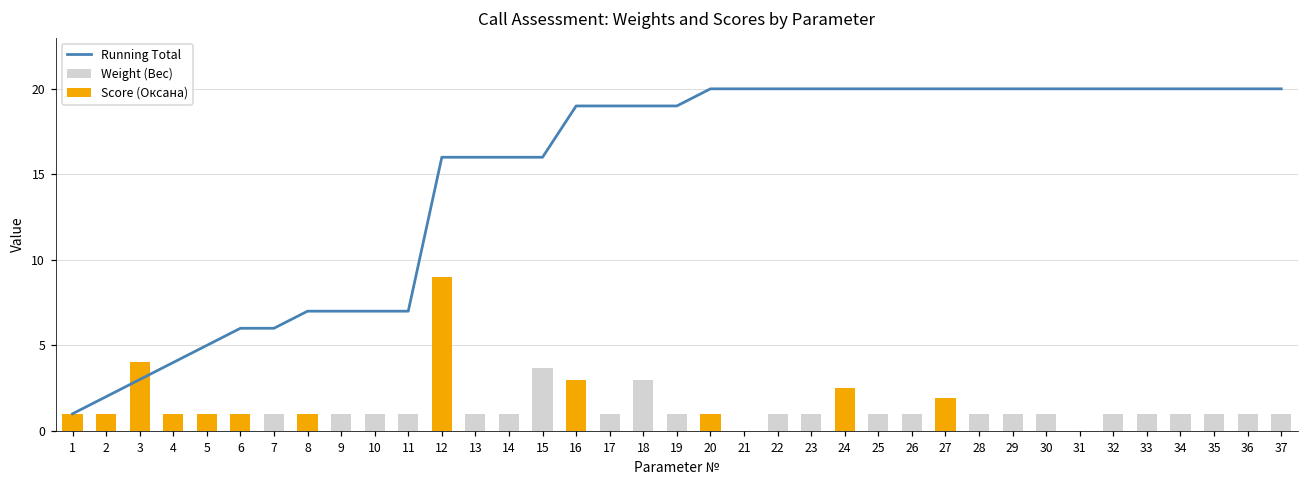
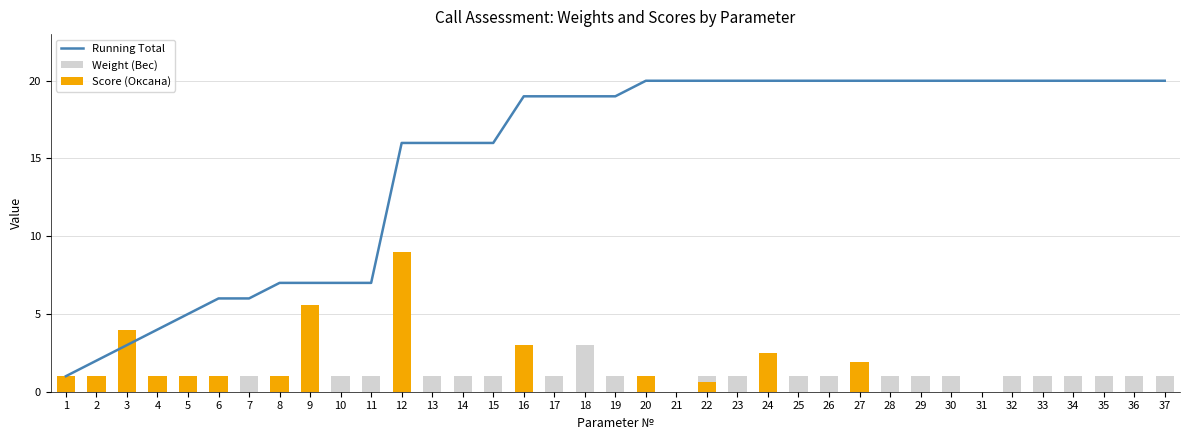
Score (Оксана), 9: 0.0 -> 5.6
Weight (Вес), 15: 3.7 -> 1.0
Score (Оксана), 22: 0.0 -> 0.6
